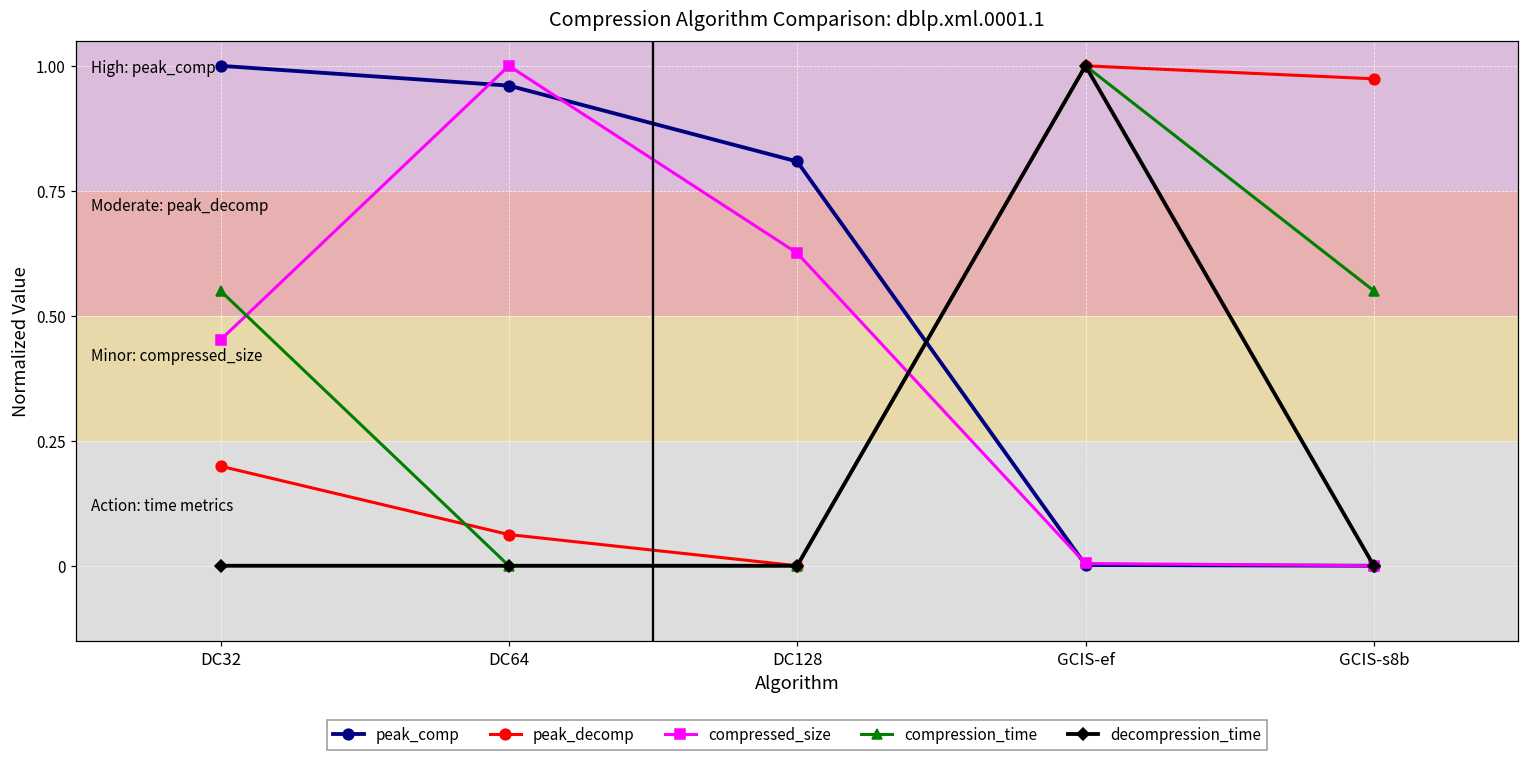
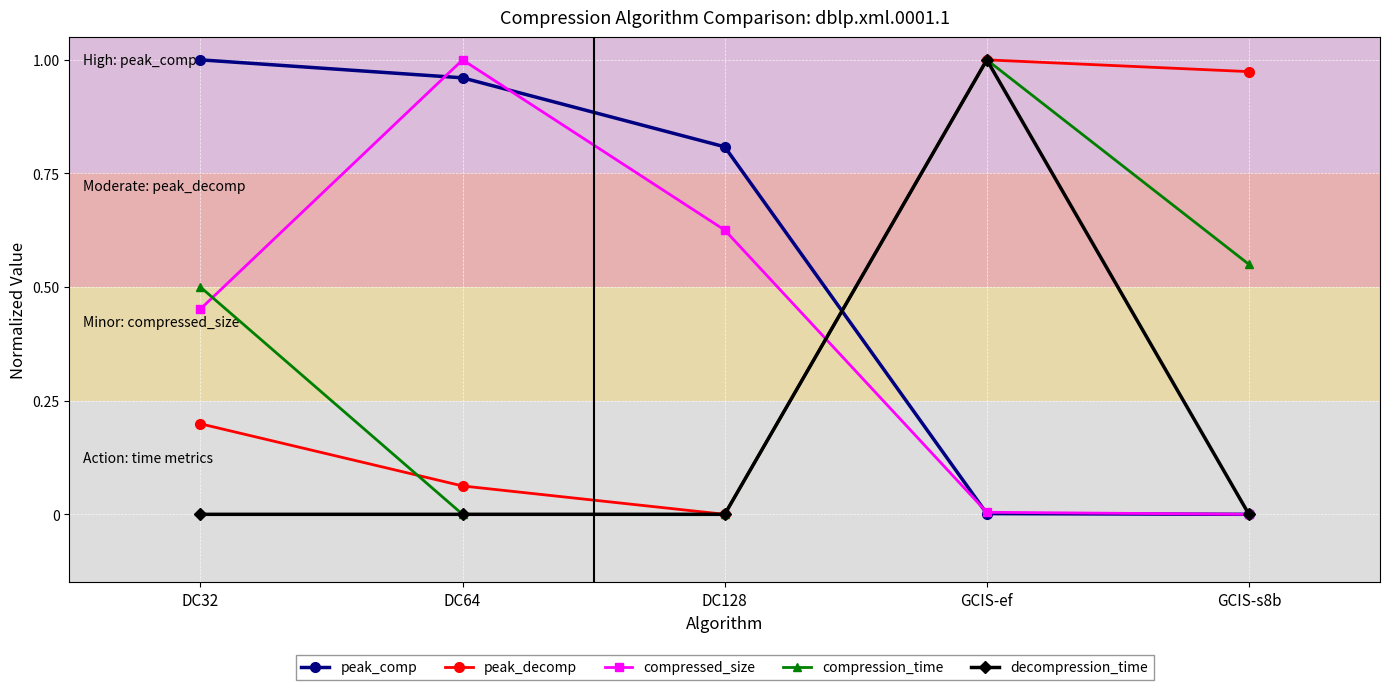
compression_time, DC32: 0.55 -> 0.50
